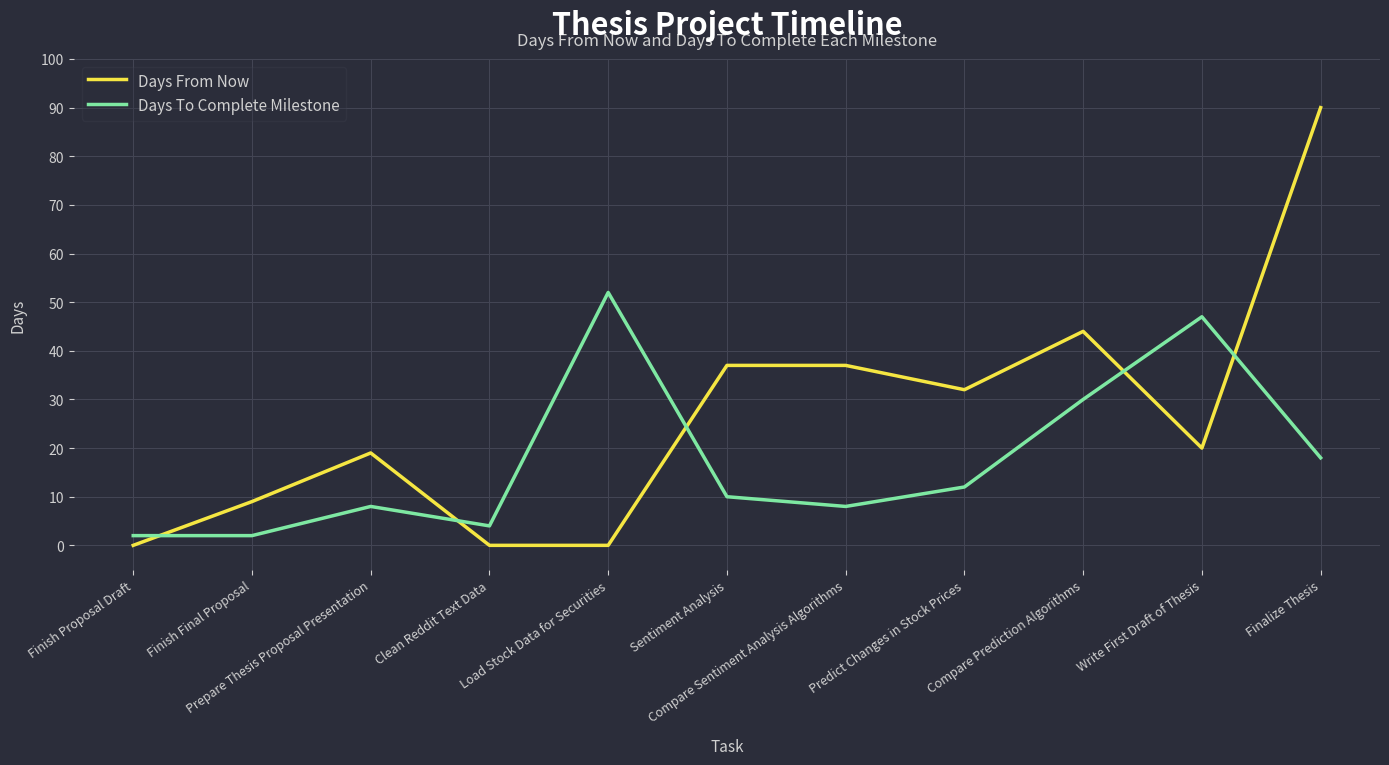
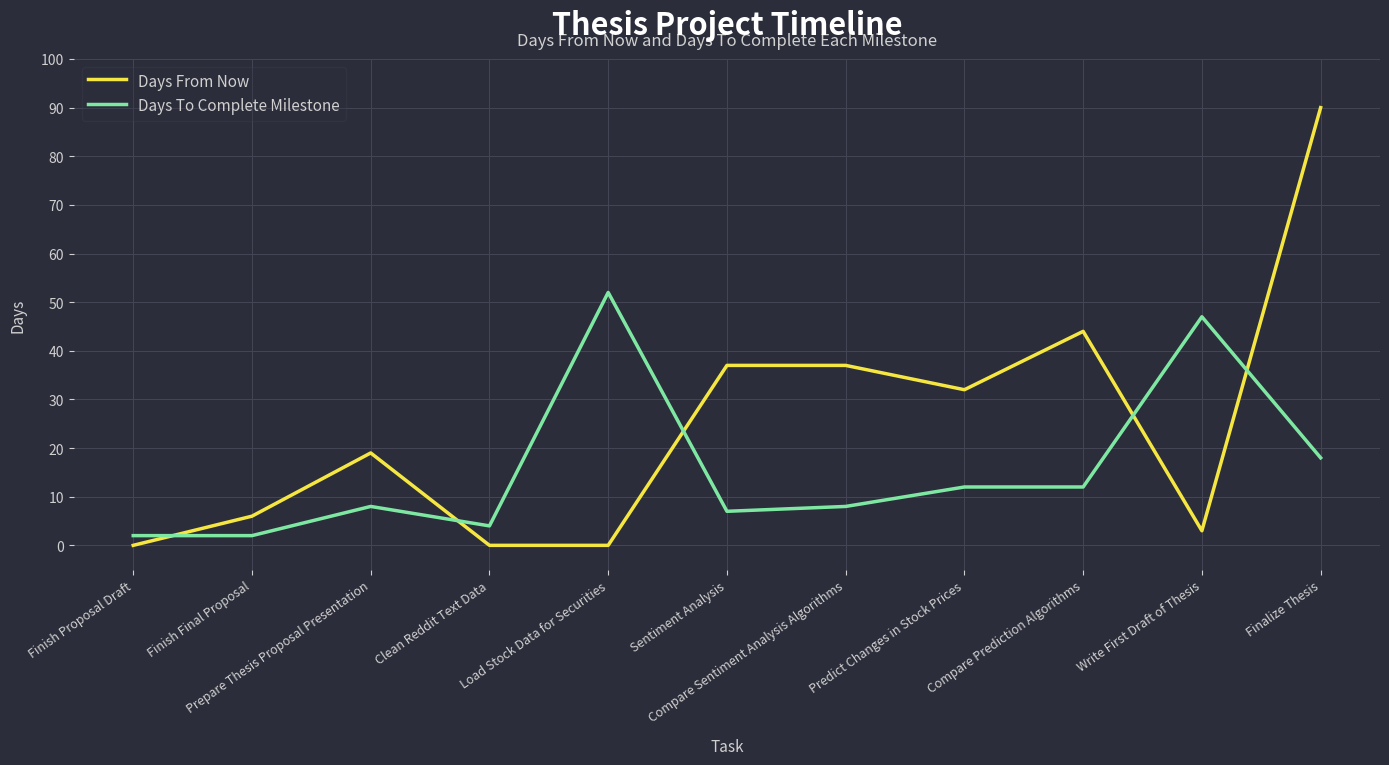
Days From Now, Finish Final Proposal: 9 -> 6
Days To Complete Milestone, Sentiment Analysis: 10 -> 7
Days To Complete Milestone, Compare Prediction Algorithms: 30 -> 12
Days From Now, Write First Draft of Thesis: 20 -> 3
